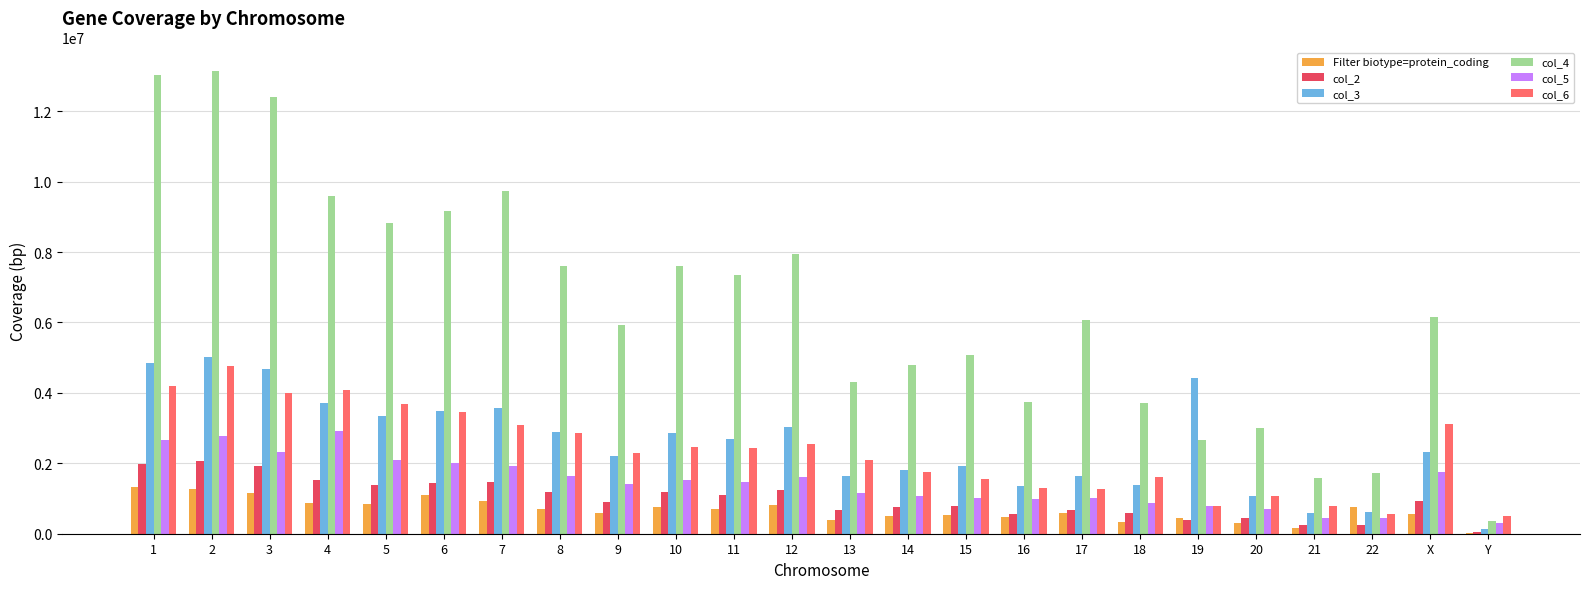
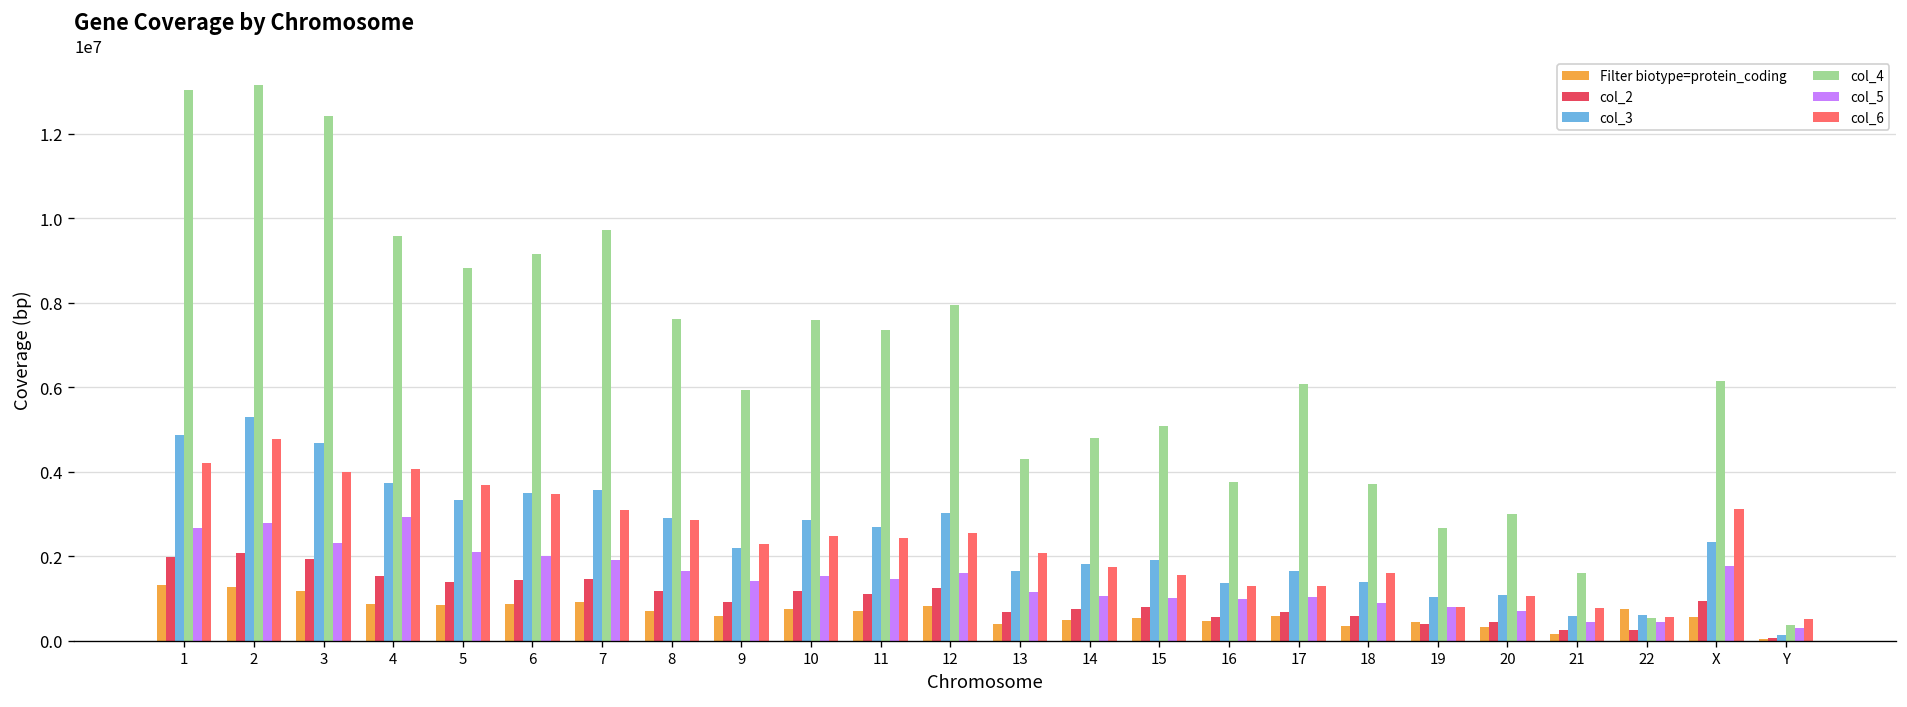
col_3, 2: 5000000 -> 5300000
Filter biotype=protein_coding, 6: 1100000 -> 900000
col_3, 19: 4400000 -> 1000000
col_4, 22: 1700000 -> 500000
